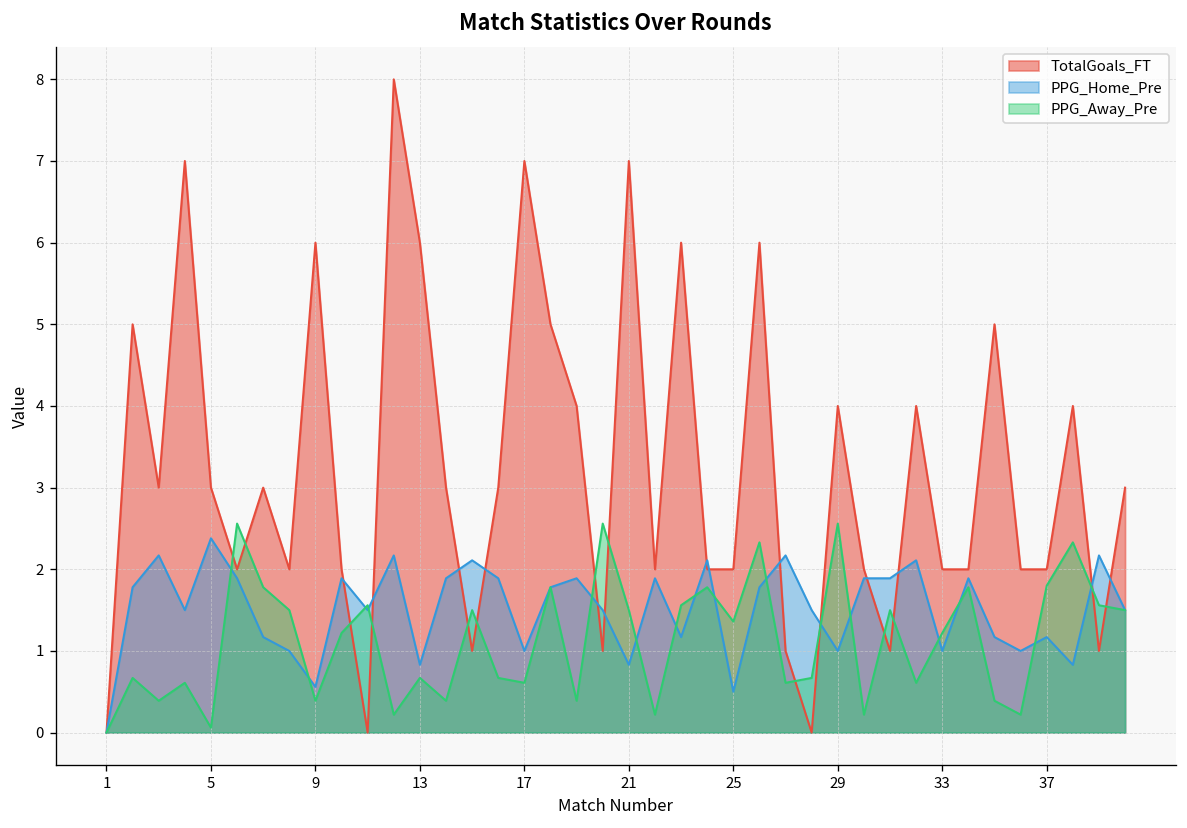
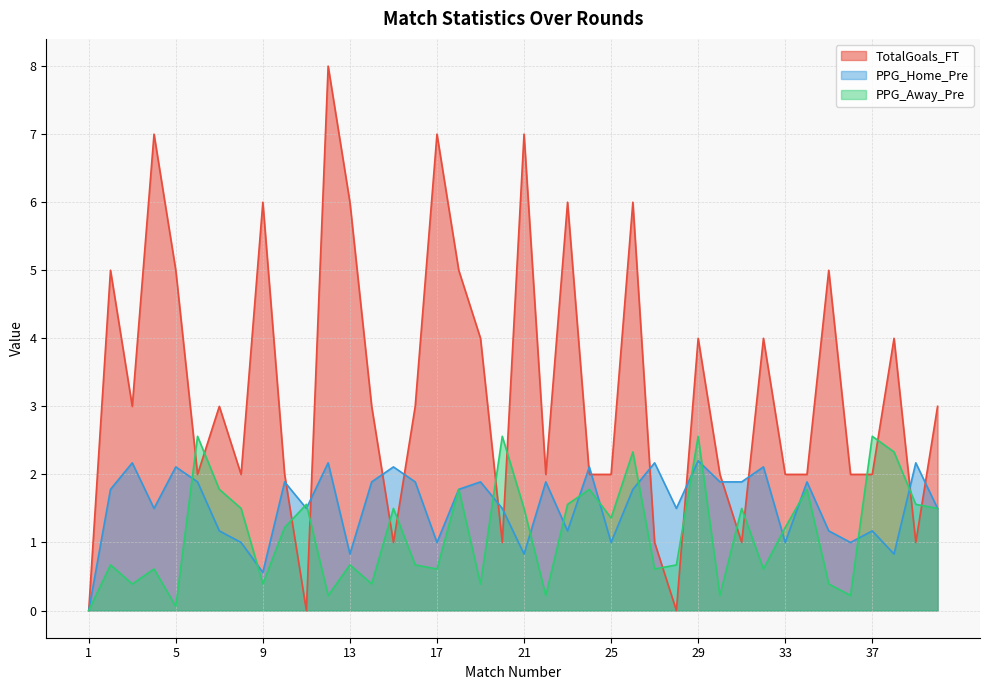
TotalGoals_FT, 5: 3 -> 5
PPG_Home_Pre, 5: 2.4 -> 2.1
PPG_Home_Pre, 25: 0.5 -> 1.0
PPG_Home_Pre, 29: 1.0 -> 2.2
PPG_Away_Pre, 37: 1.8 -> 2.6
